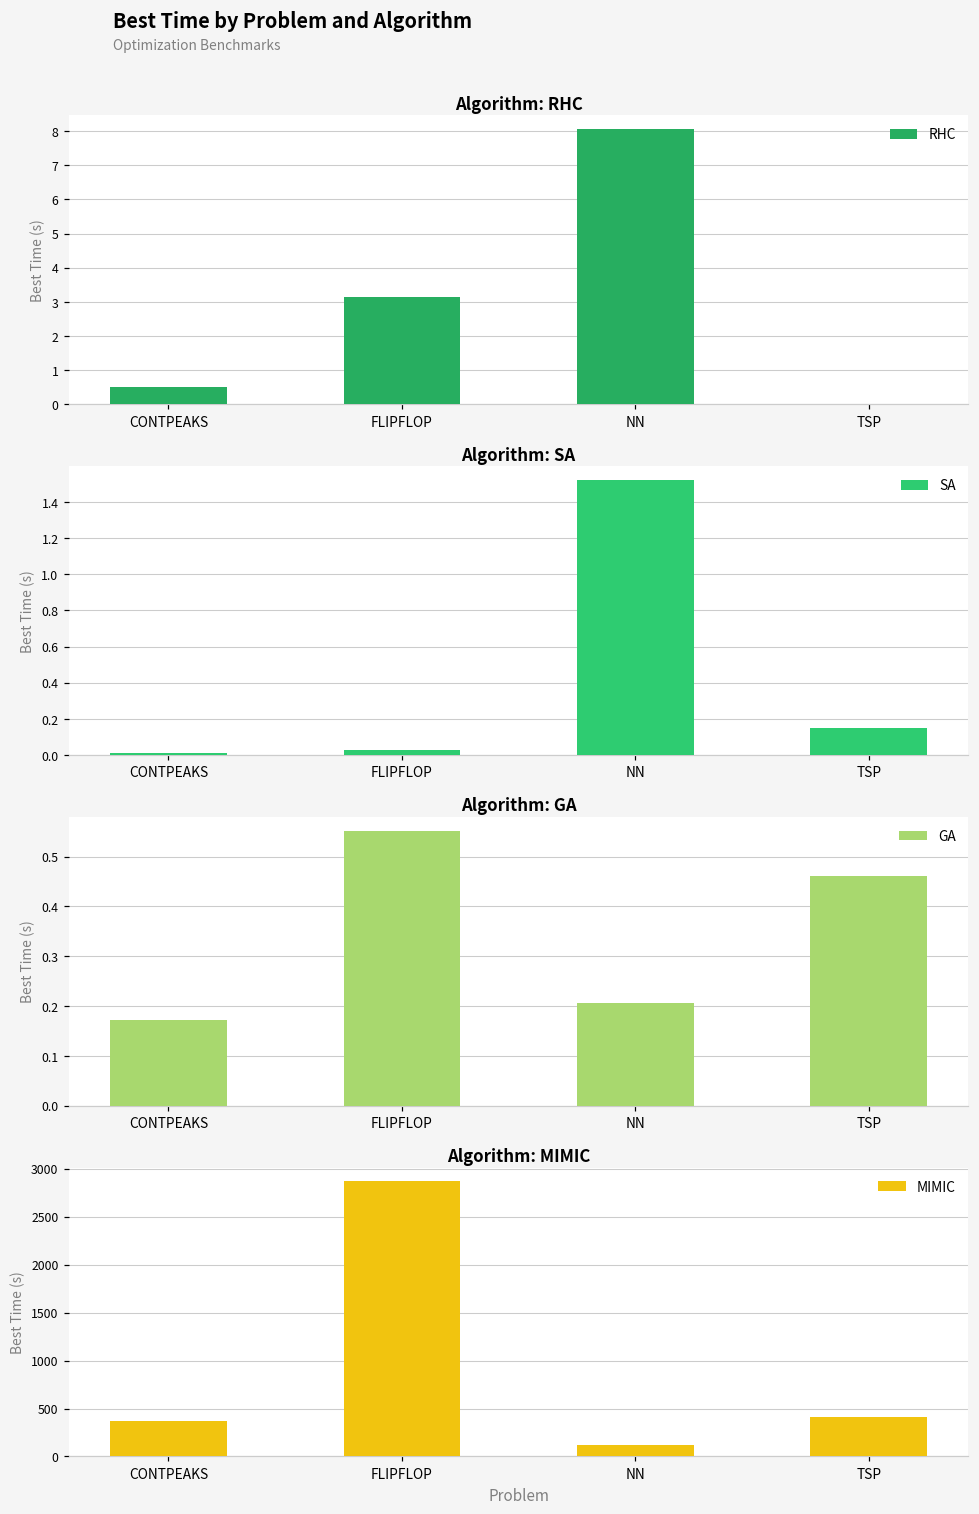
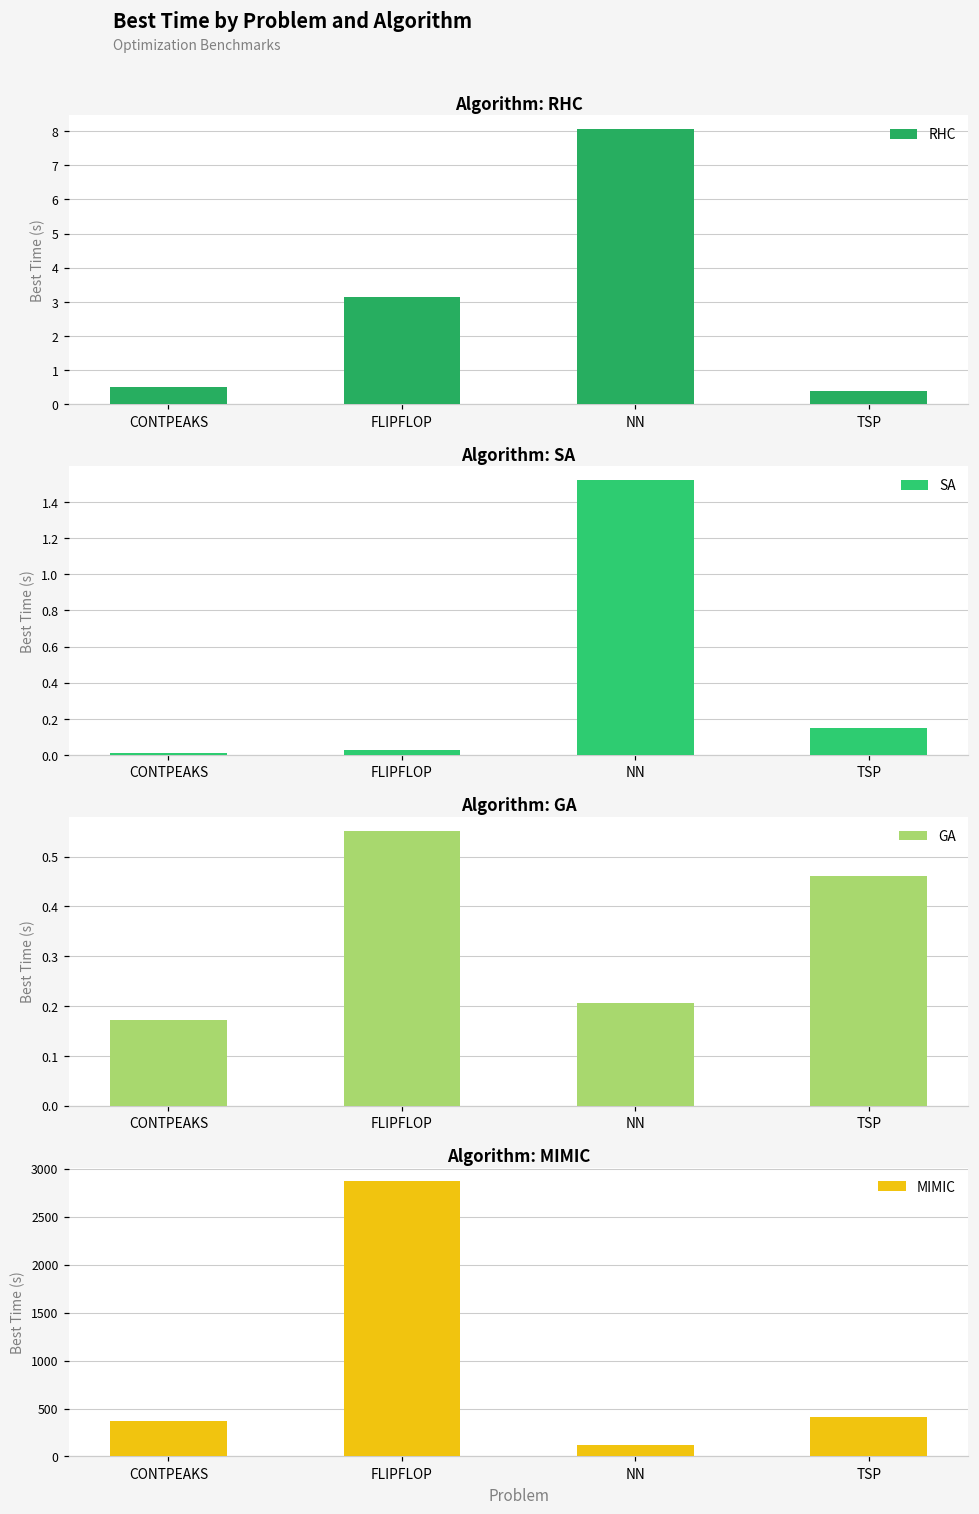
Algorithm: RHC, TSP: 0.0 -> 0.4
